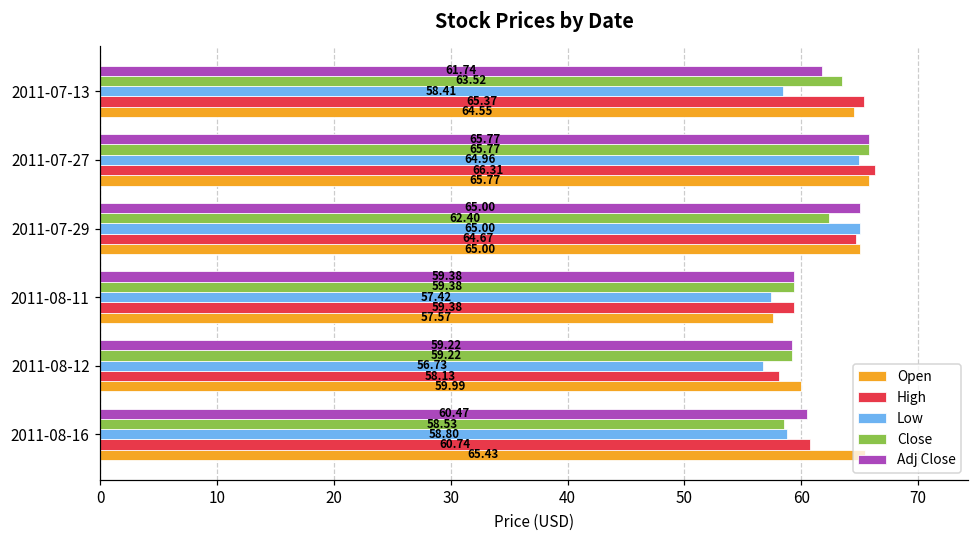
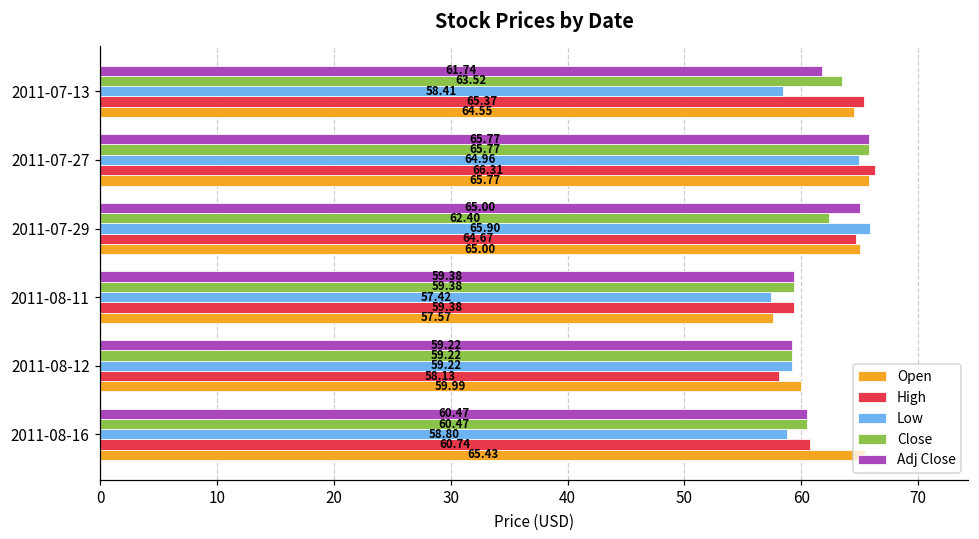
Low, 2011-07-29: 65.00 -> 65.90
Low, 2011-08-12: 56.73 -> 59.22
Close, 2011-08-16: 58.53 -> 60.47
